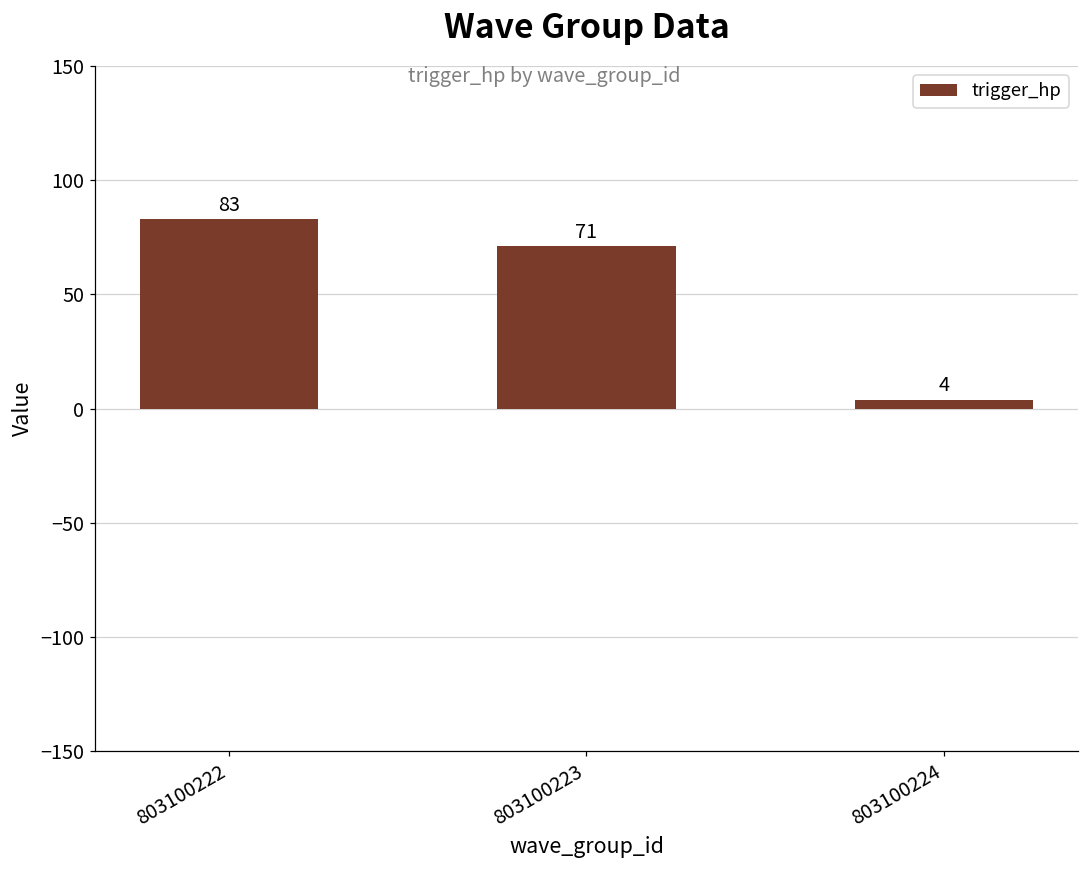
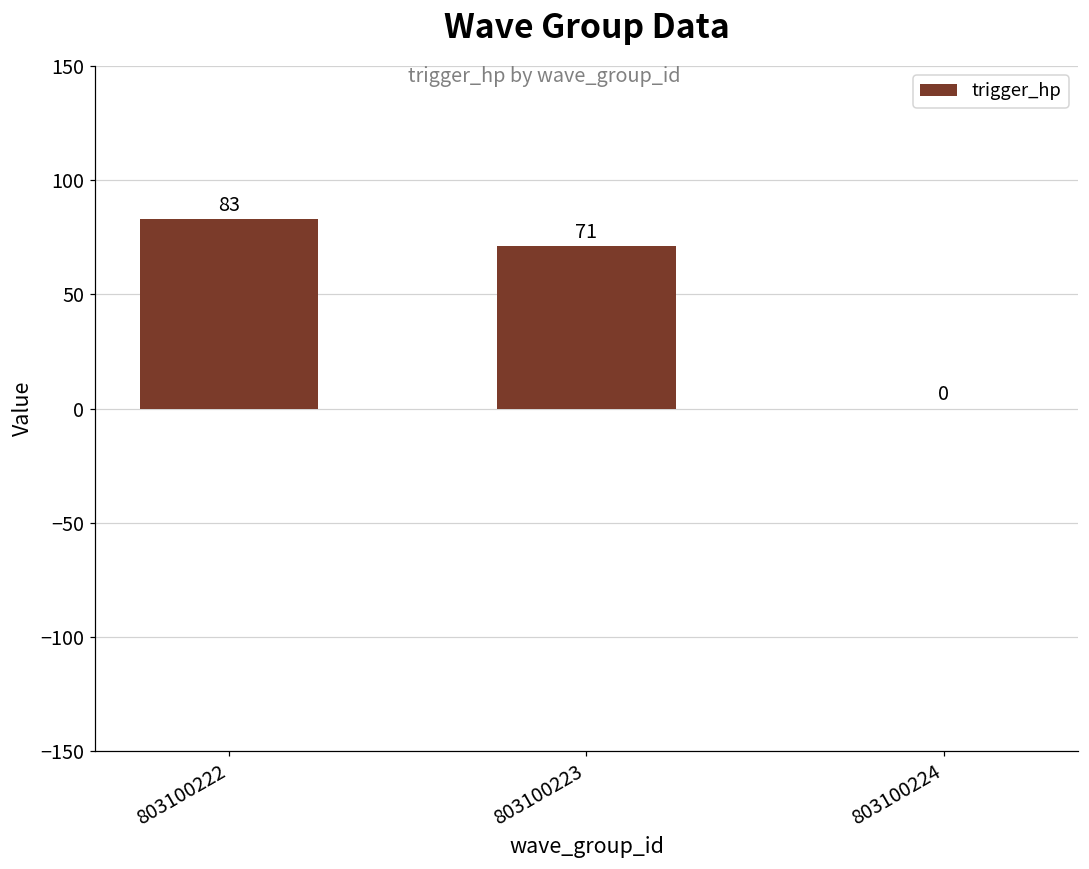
803100224: 4 -> 0
